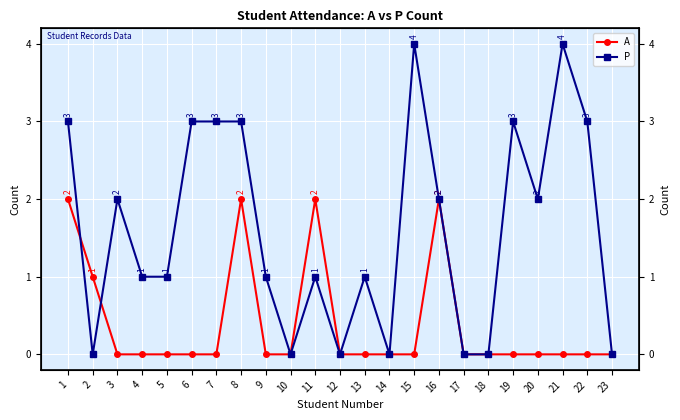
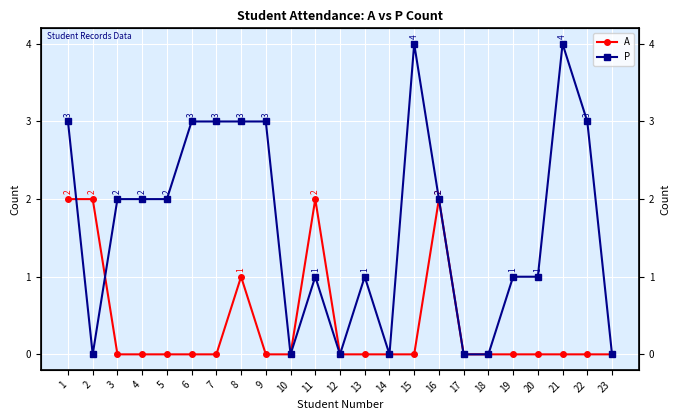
A, 2: 1 -> 2
P, 4: 1 -> 2
P, 5: 1 -> 2
A, 8: 2 -> 1
P, 9: 1 -> 3
P, 19: 3 -> 1
P, 20: 2 -> 1
